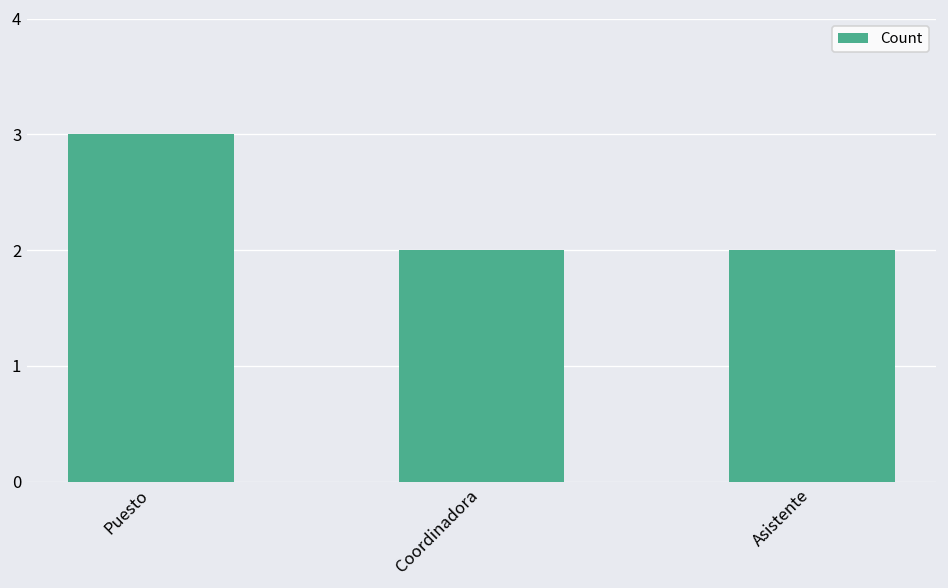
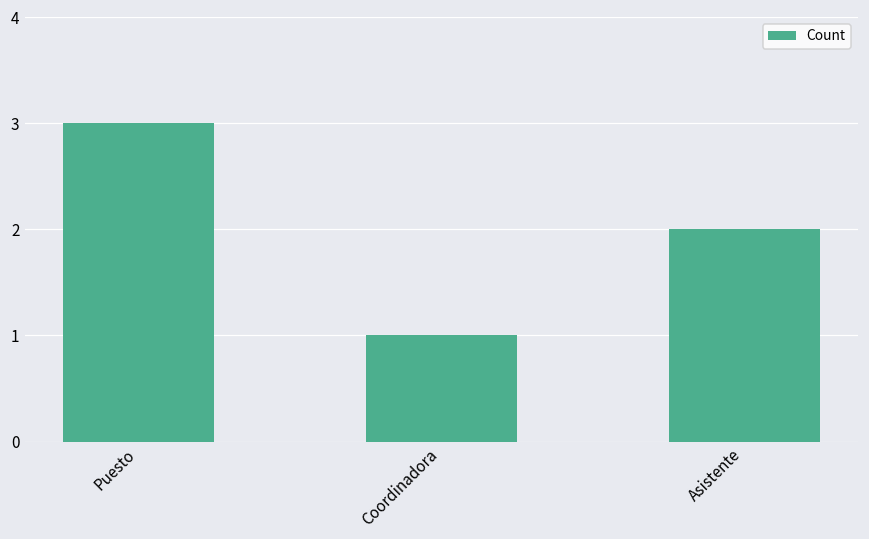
Coordinadora: 2 -> 1
